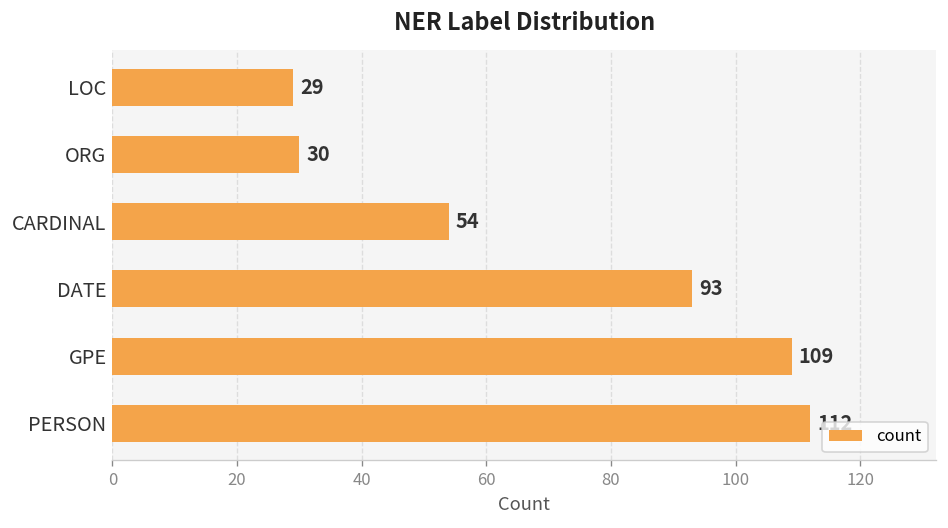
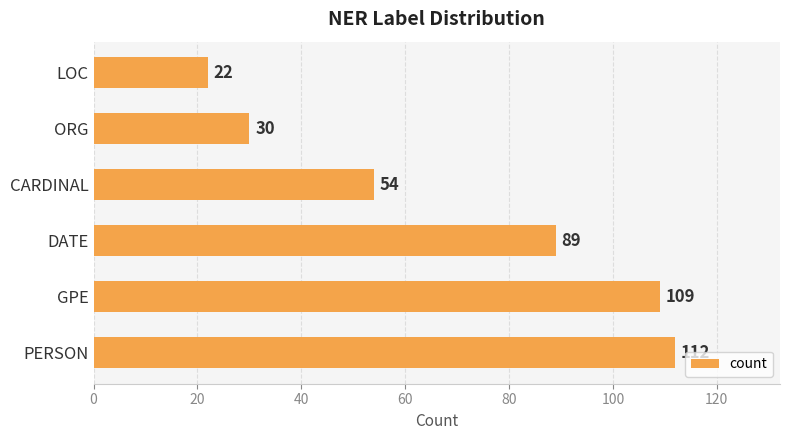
LOC: 29 -> 22
DATE: 93 -> 89
